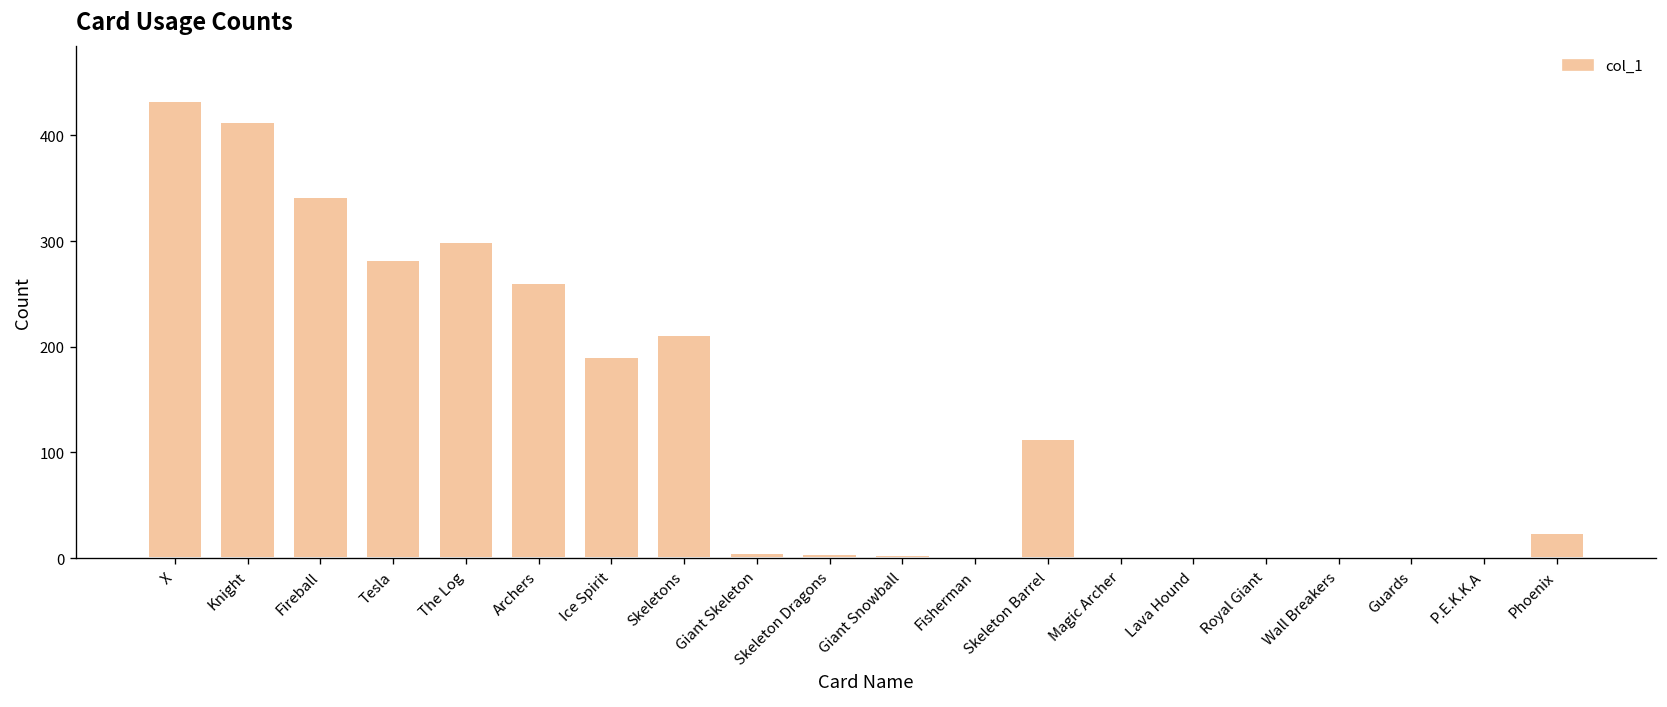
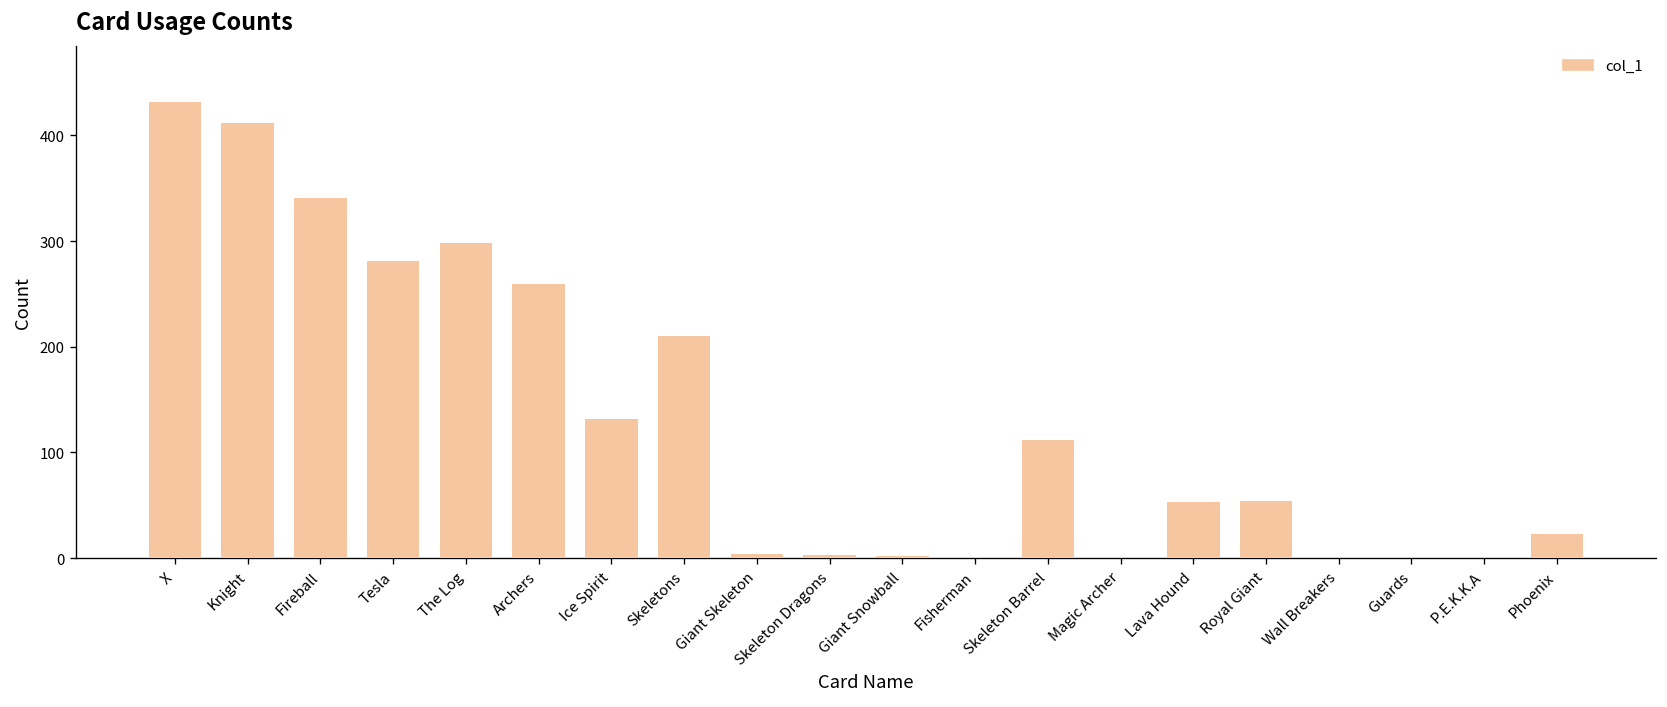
Ice Spirit: 190 -> 130
Lava Hound: 0 -> 50
Royal Giant: 0 -> 60
